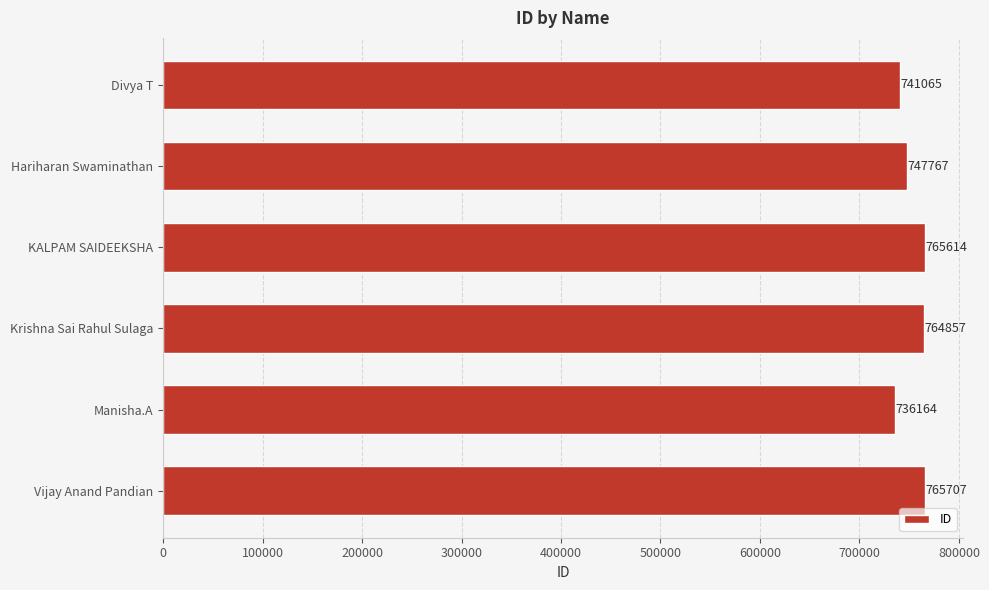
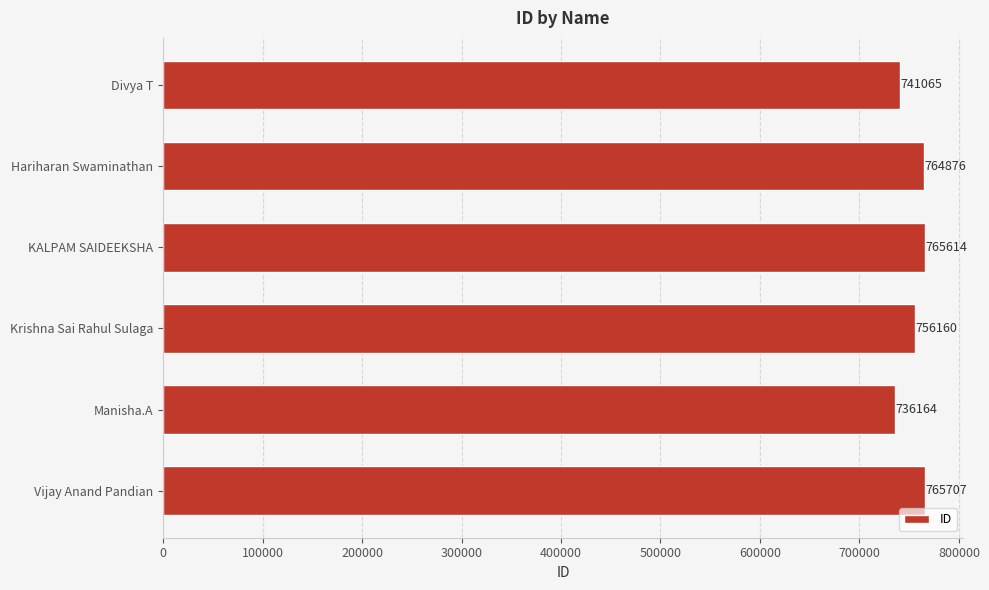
Hariharan Swaminathan: 747767 -> 764876
Krishna Sai Rahul Sulaga: 764857 -> 756160
